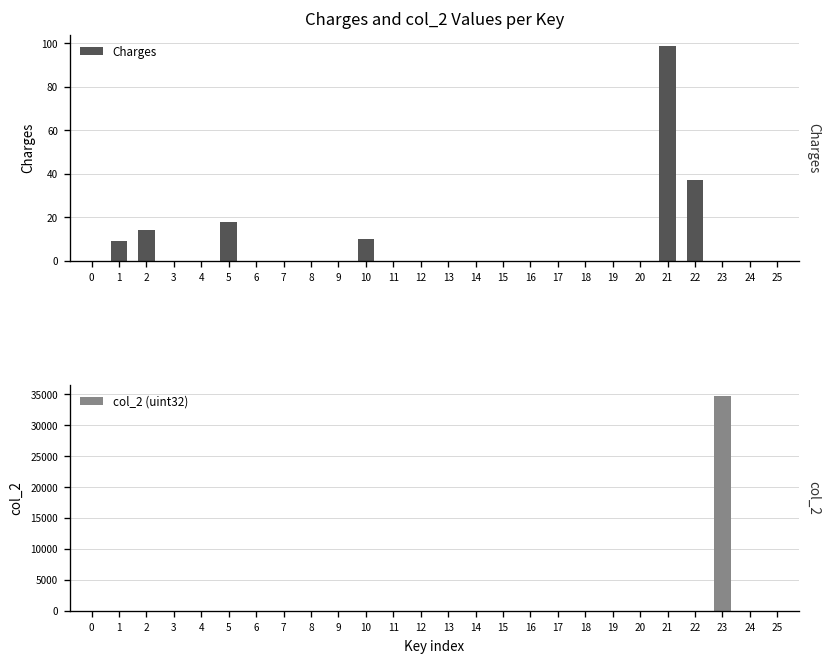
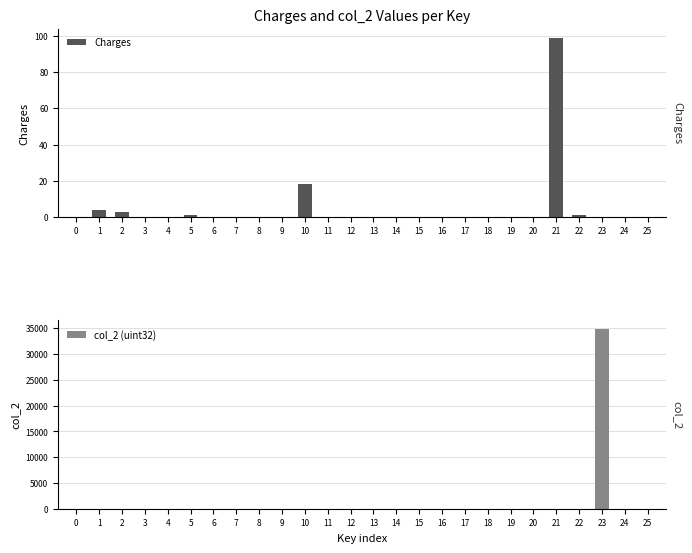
Charges and col_2 Values per Key, 1: 9 -> 4
Charges and col_2 Values per Key, 2: 14 -> 3
Charges and col_2 Values per Key, 5: 18 -> 1
Charges and col_2 Values per Key, 10: 10 -> 18
Charges and col_2 Values per Key, 22: 37 -> 1
